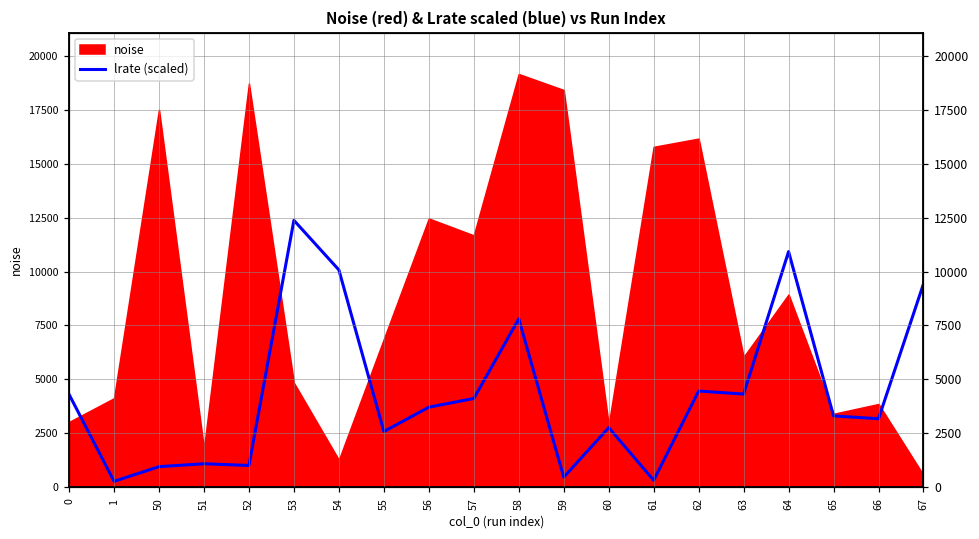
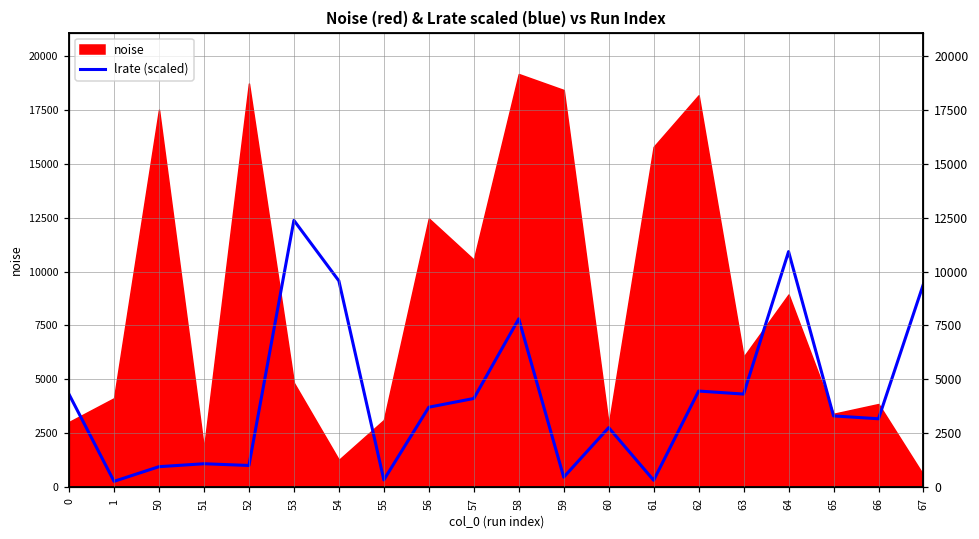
lrate (scaled), 54: 10100 -> 9600
lrate (scaled), 55: 2600 -> 300
noise, 55: 6900 -> 3100
noise, 57: 11700 -> 10500
noise, 62: 16200 -> 18200
